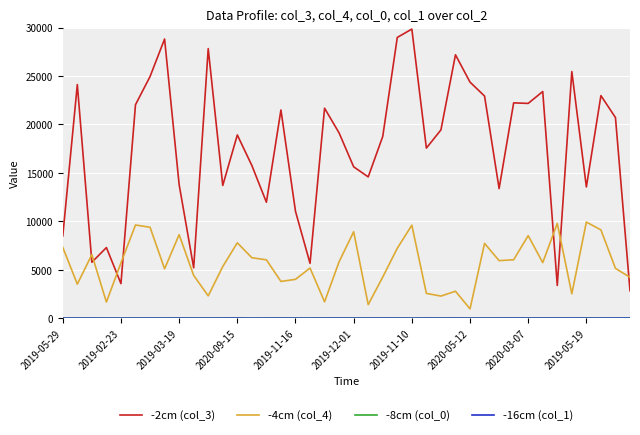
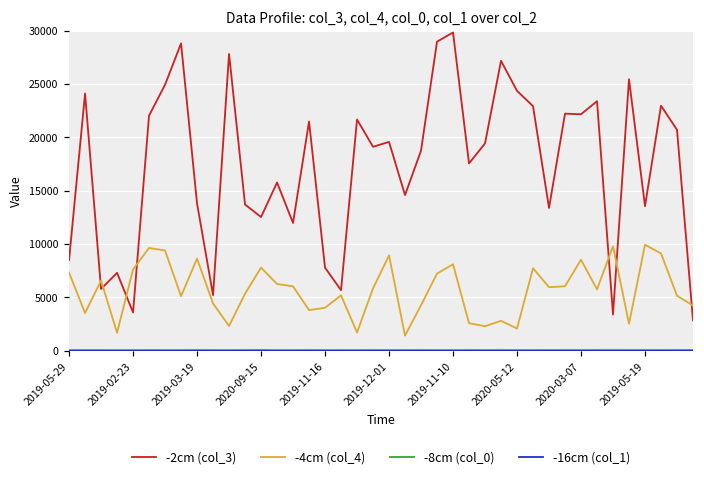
-4cm (col_4), 2019-02-23: 6000 -> 8000
-2cm (col_3), 2020-09-15: 19000 -> 13000
-2cm (col_3), 2019-11-16: 11000 -> 8000
-2cm (col_3), 2019-12-01: 16000 -> 20000
-4cm (col_4), 2019-11-10: 10000 -> 8000
-4cm (col_4), 2020-05-12: 1000 -> 2000
